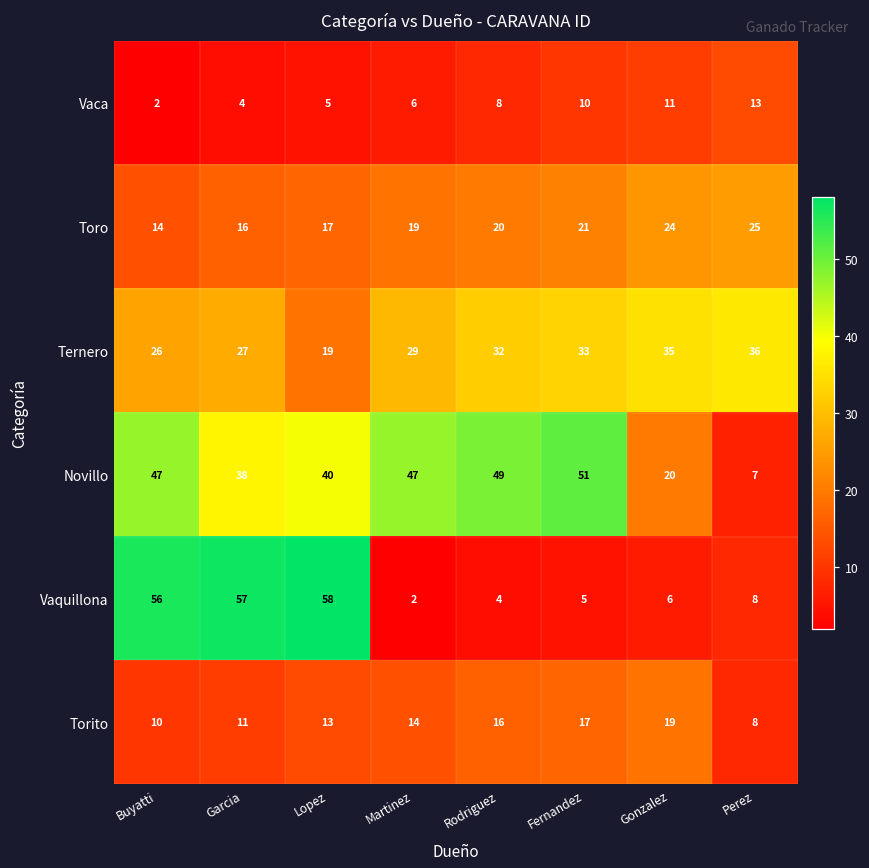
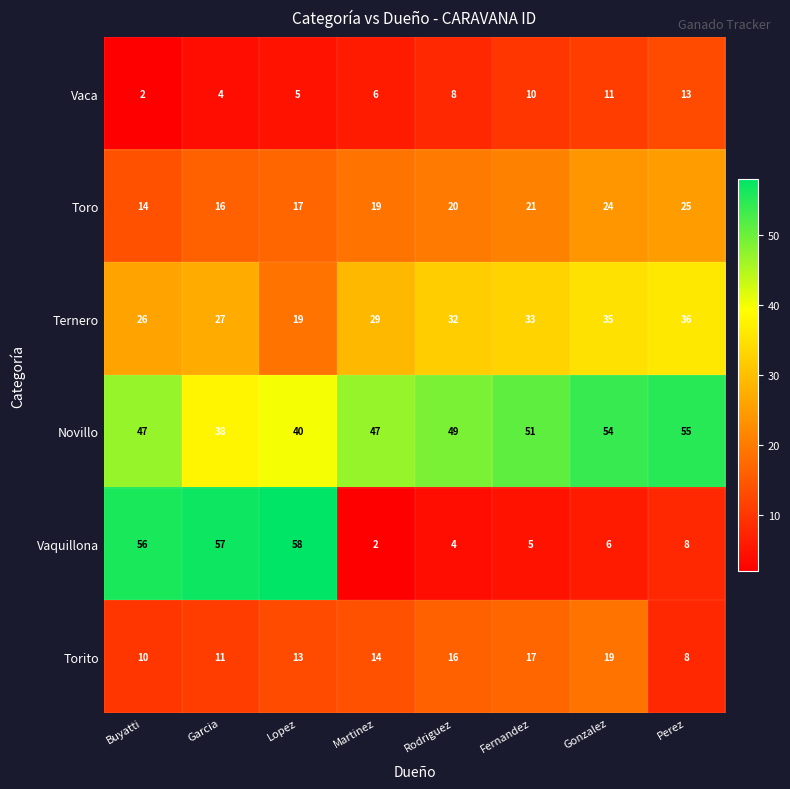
Novillo, Gonzalez: 20 -> 54
Novillo, Perez: 7 -> 55
